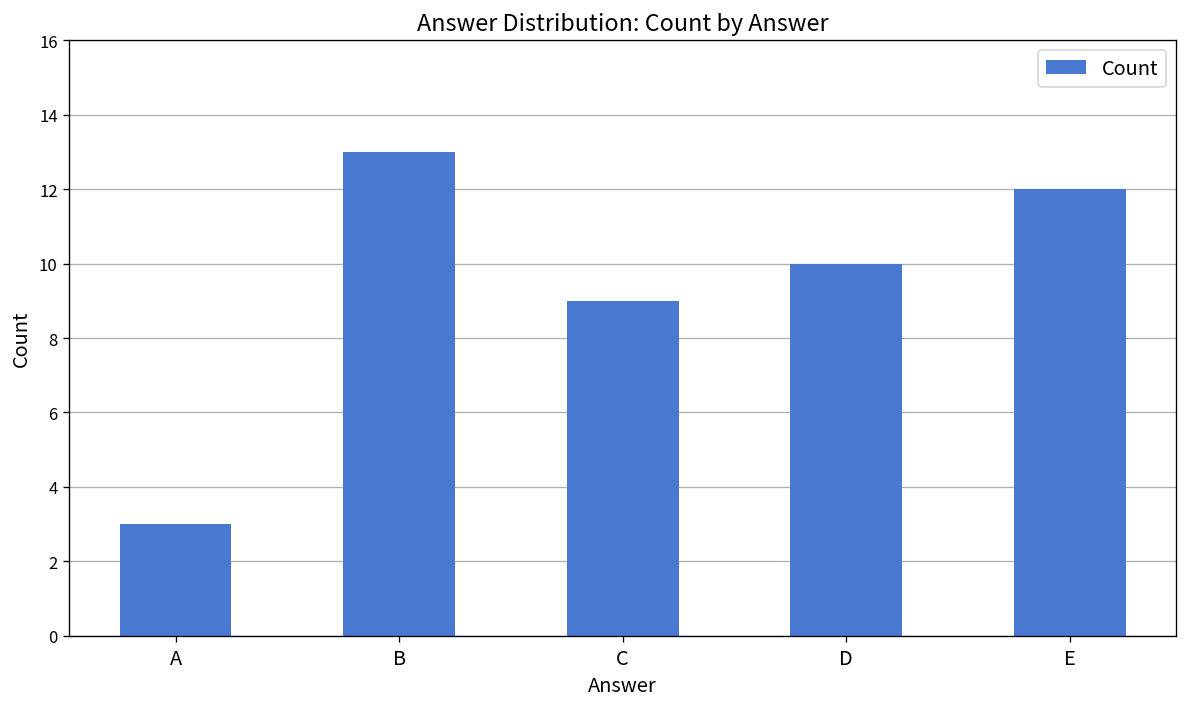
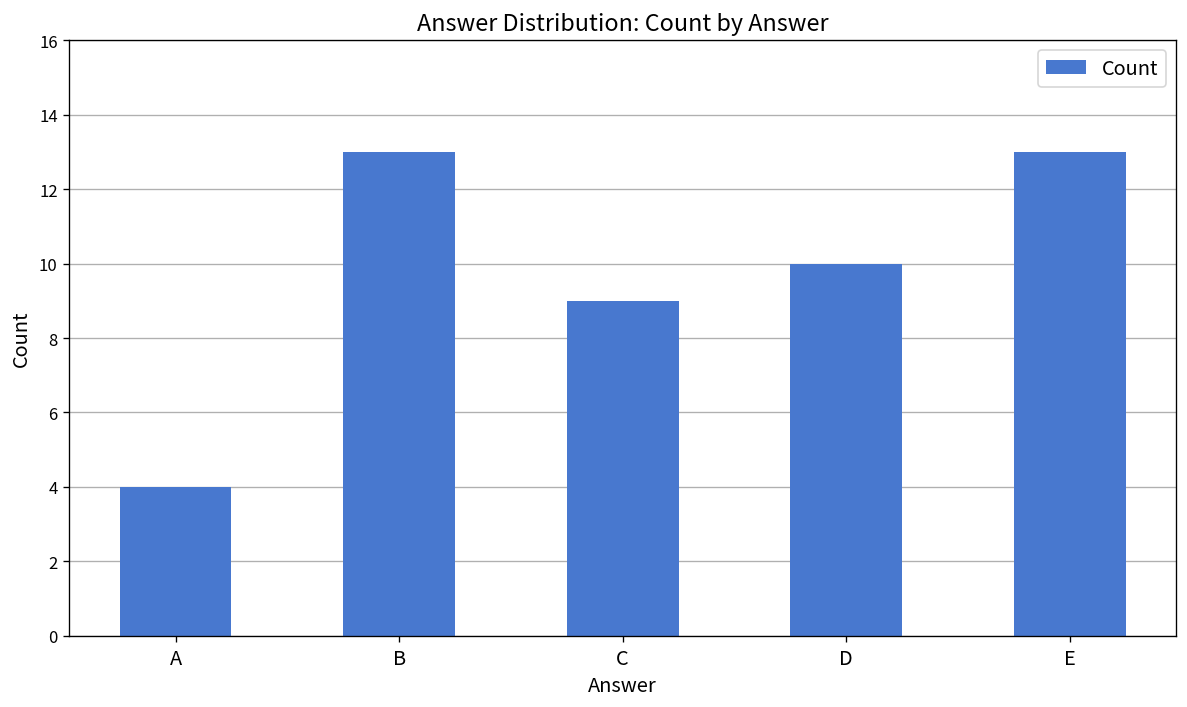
A: 3 -> 4
E: 12 -> 13
